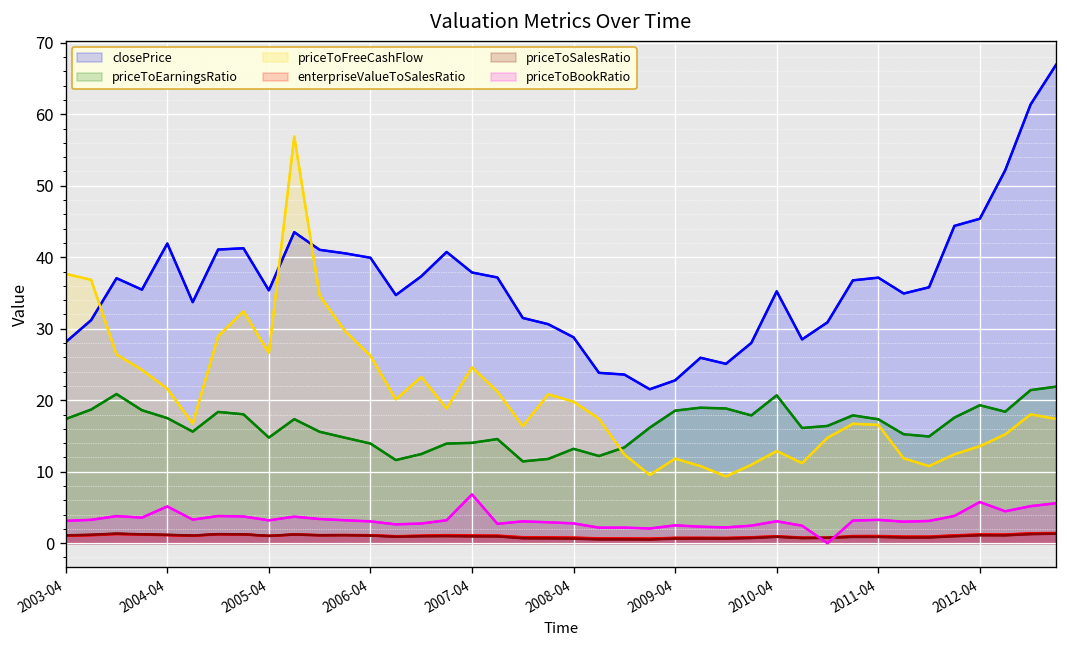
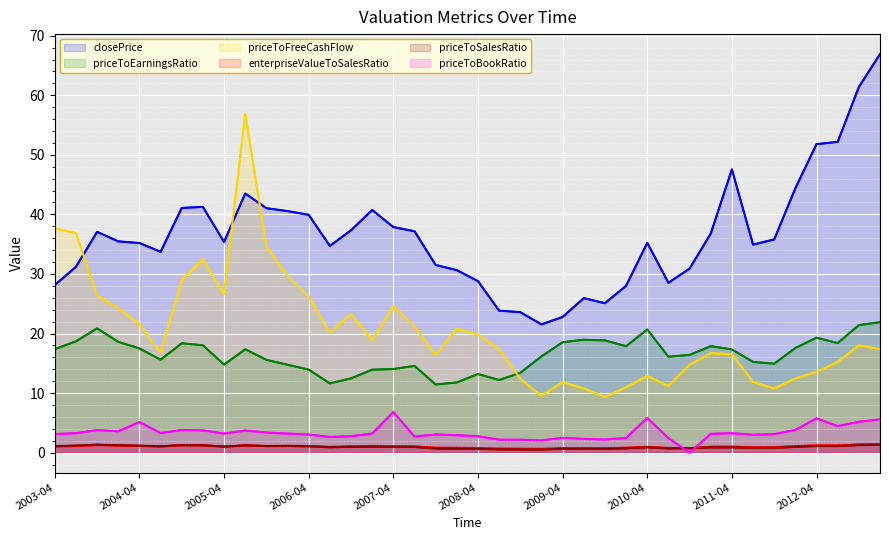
closePrice, 2004-04: 42 -> 35
priceToBookRatio, 2010-04: 3 -> 6
closePrice, 2011-04: 37 -> 48
closePrice, 2012-04: 45 -> 52
